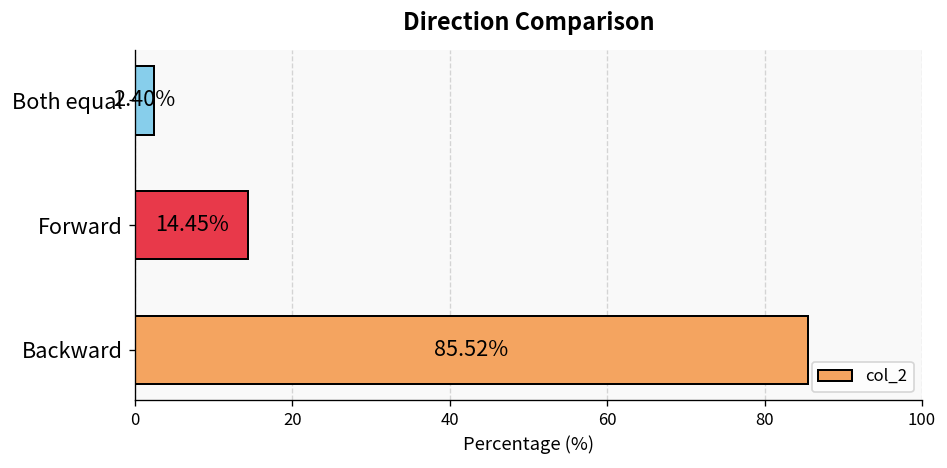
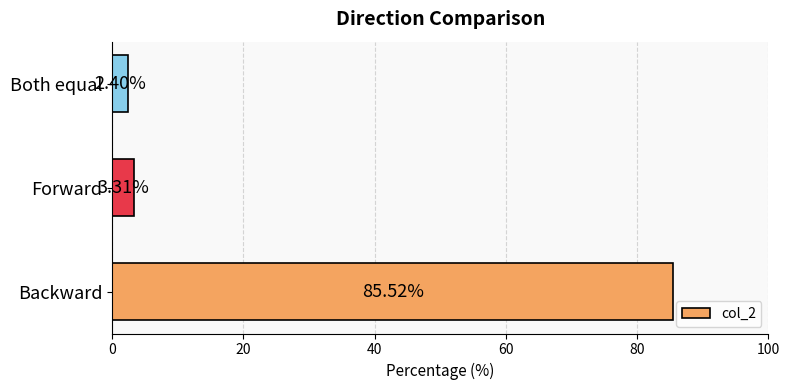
Forward: 14.45% -> 3.31%
